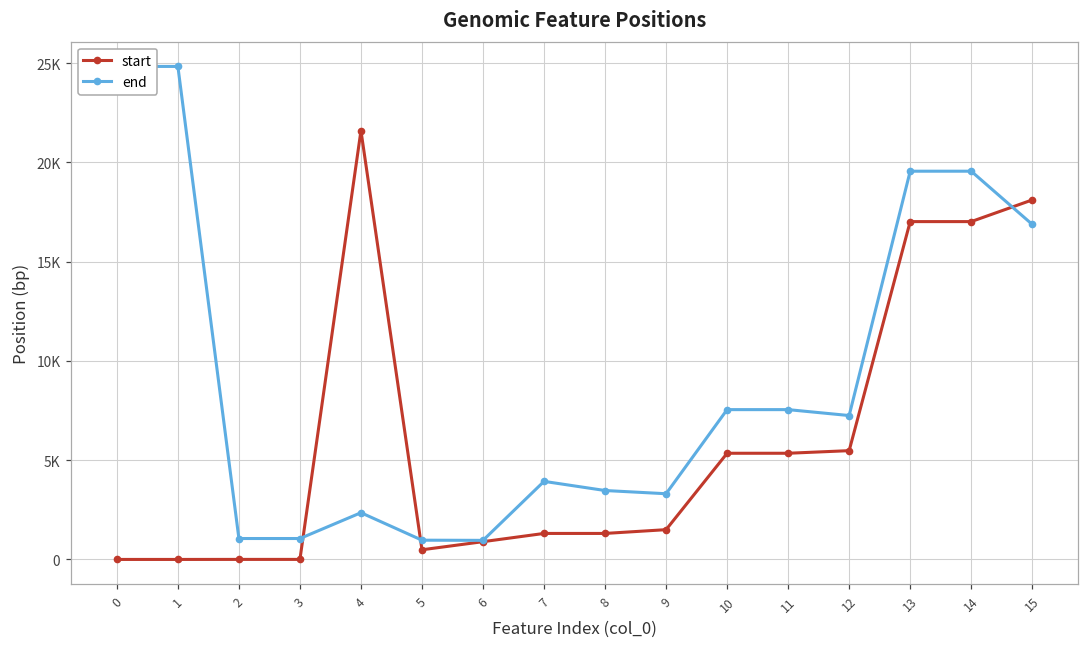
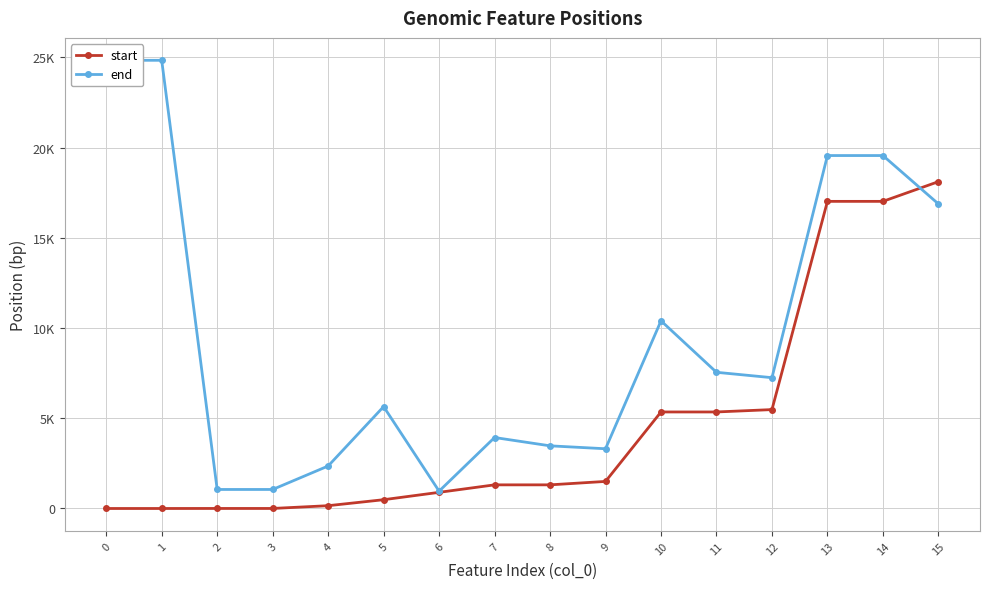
start, 4: 21600 -> 200
end, 5: 1000 -> 5600
end, 10: 7500 -> 10400
